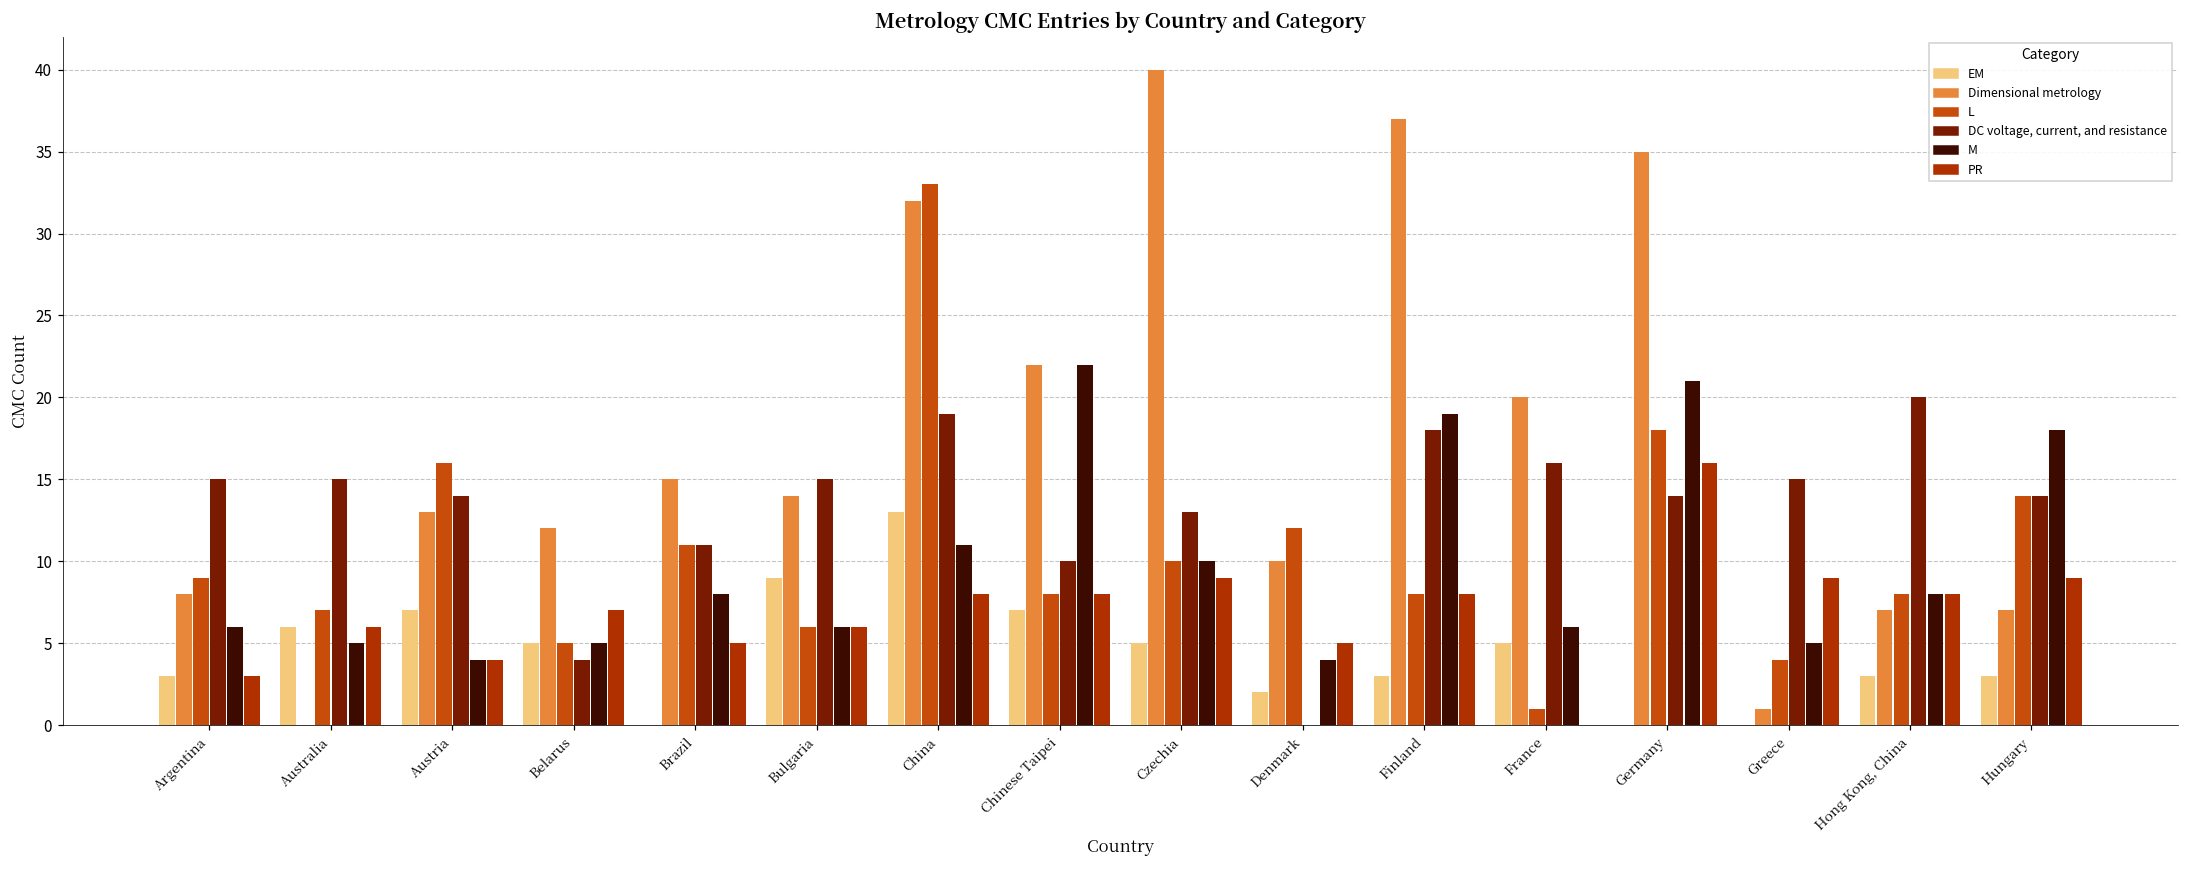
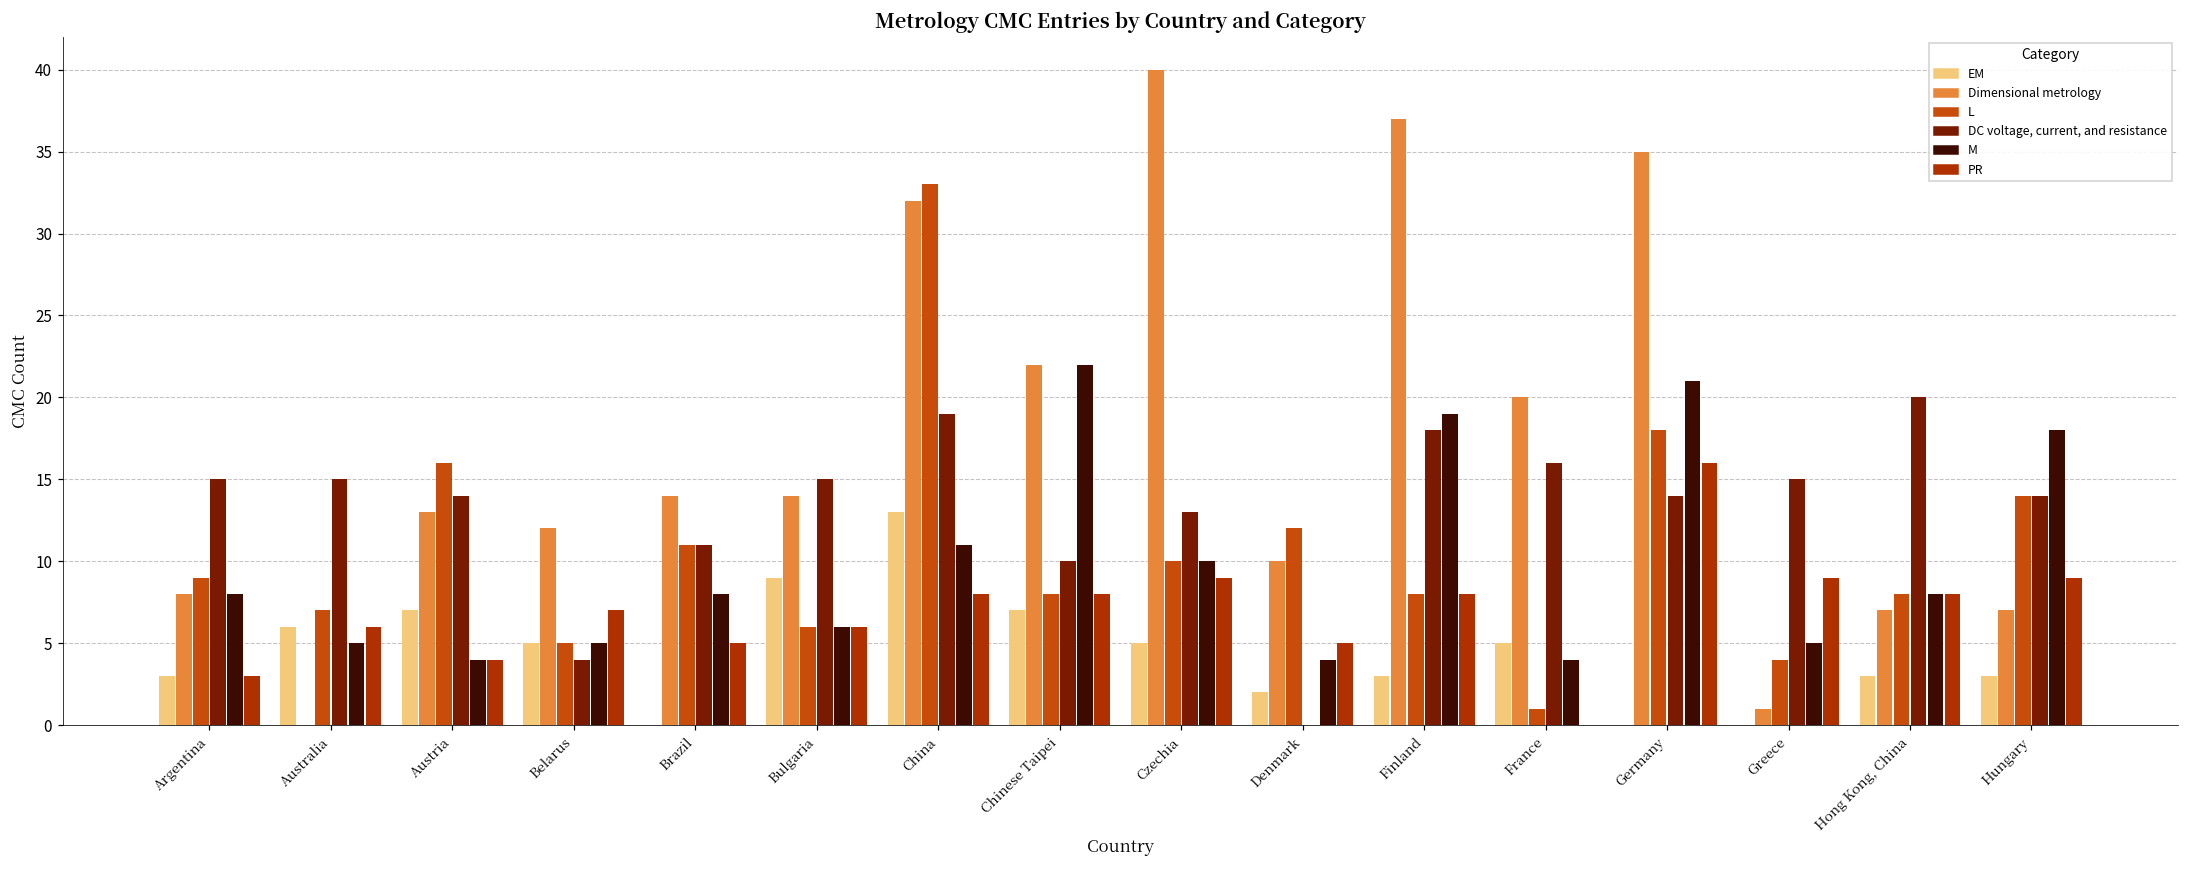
M, Argentina: 6 -> 8
Dimensional metrology, Brazil: 15 -> 14
M, France: 6 -> 4
